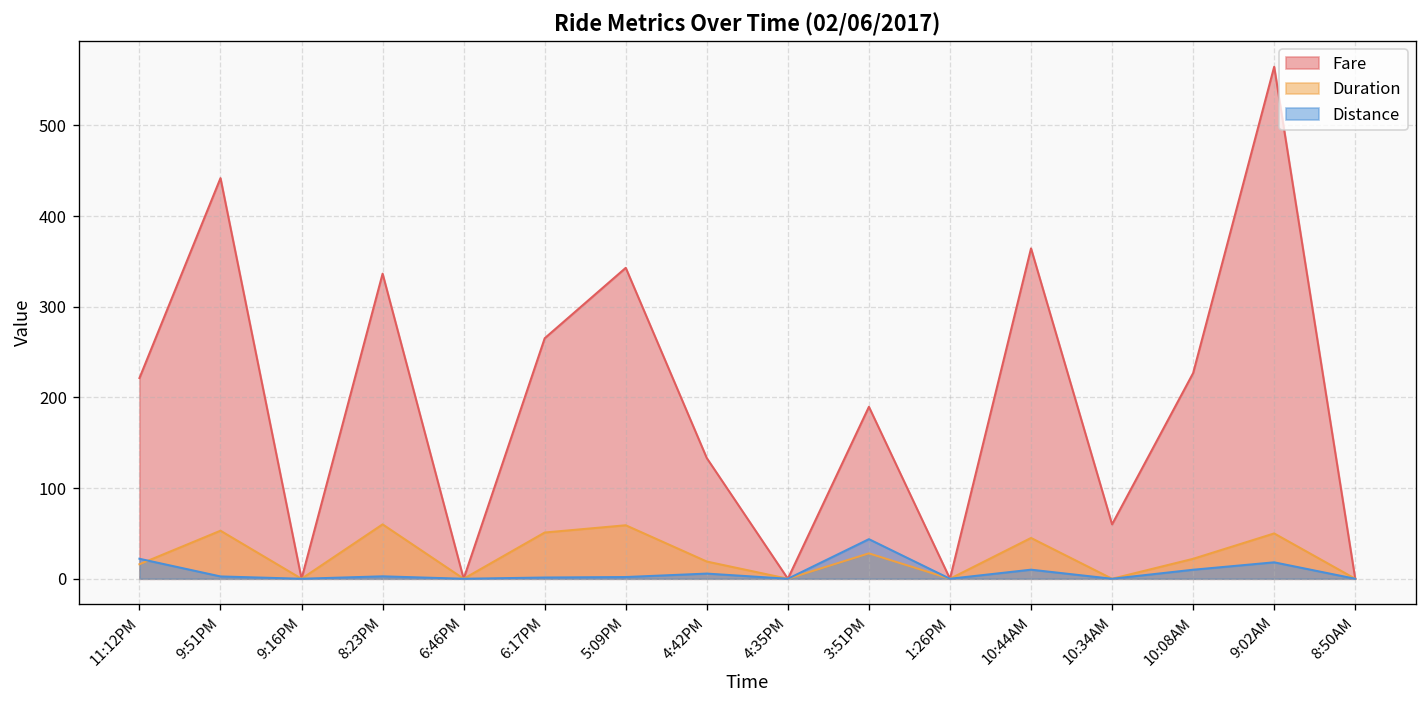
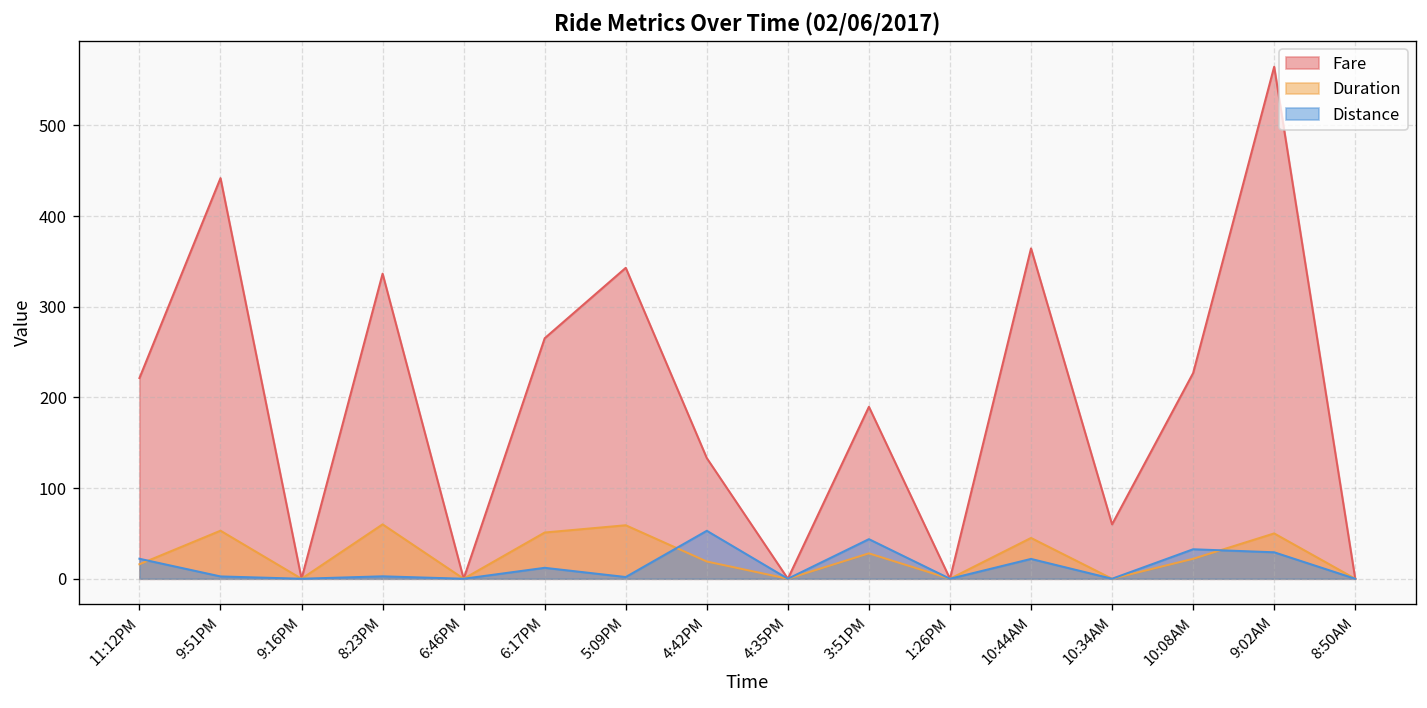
Distance, 6:17PM: 0 -> 10
Distance, 4:42PM: 10 -> 50
Distance, 10:44AM: 10 -> 20
Distance, 10:08AM: 10 -> 30
Distance, 9:02AM: 20 -> 30
